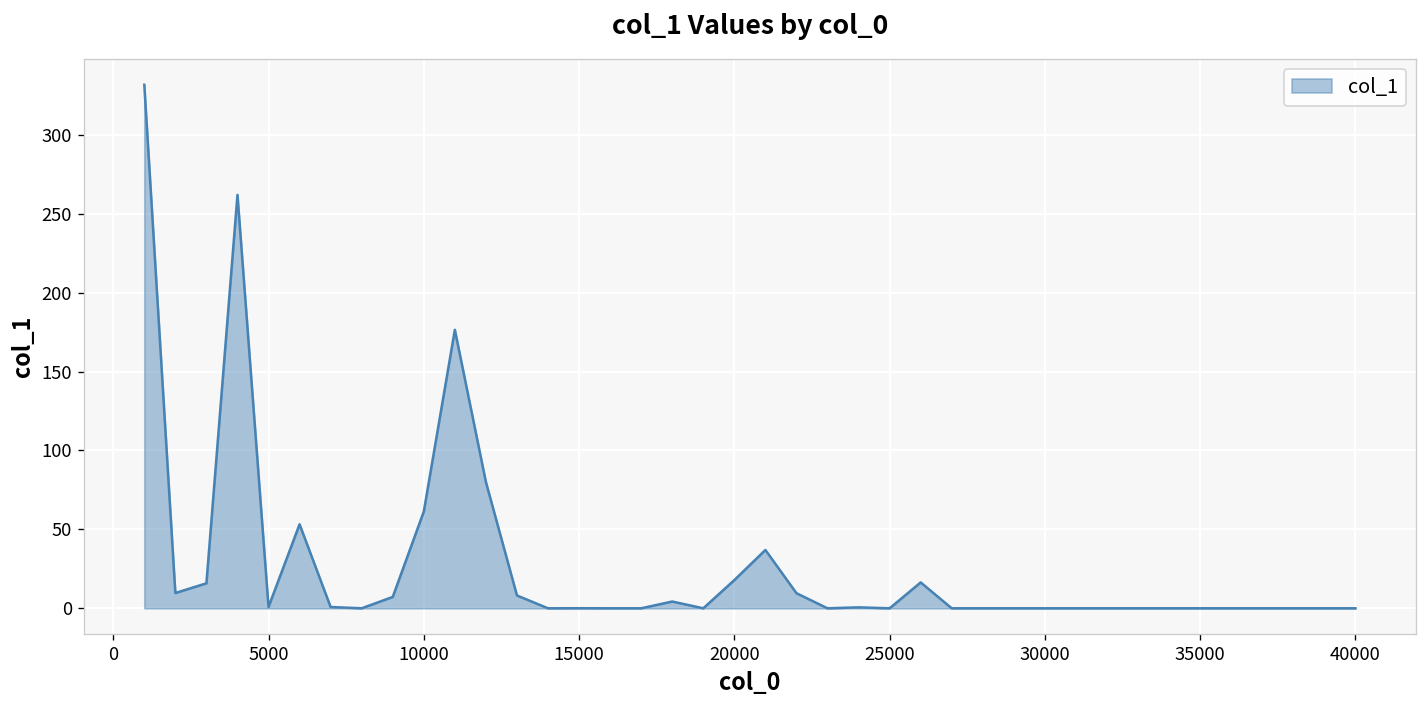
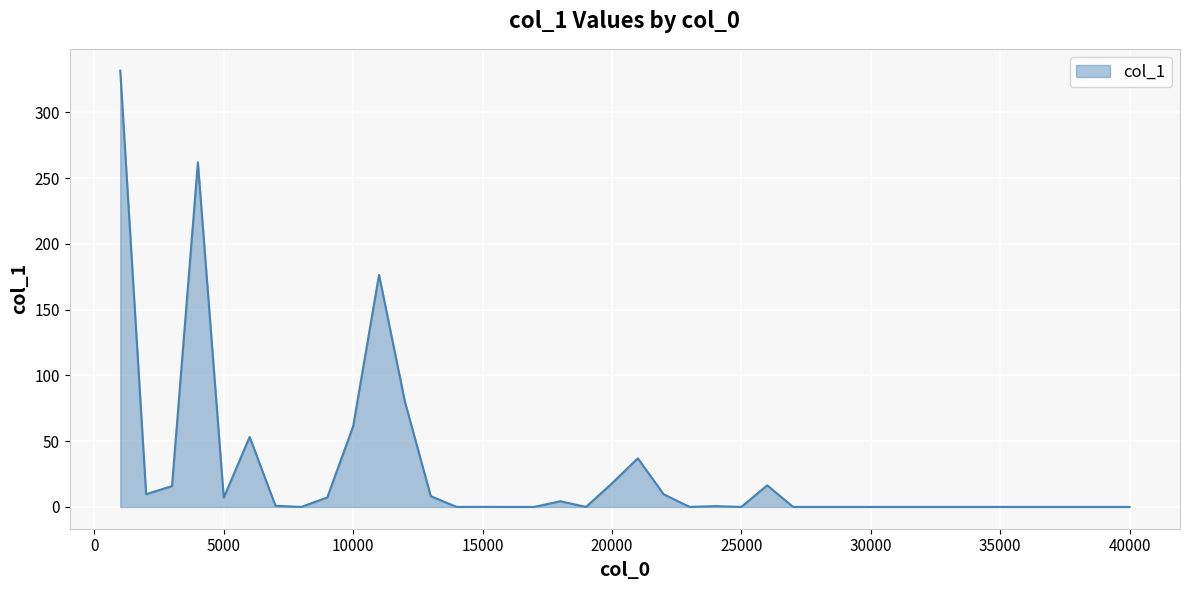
5000: 1 -> 7
